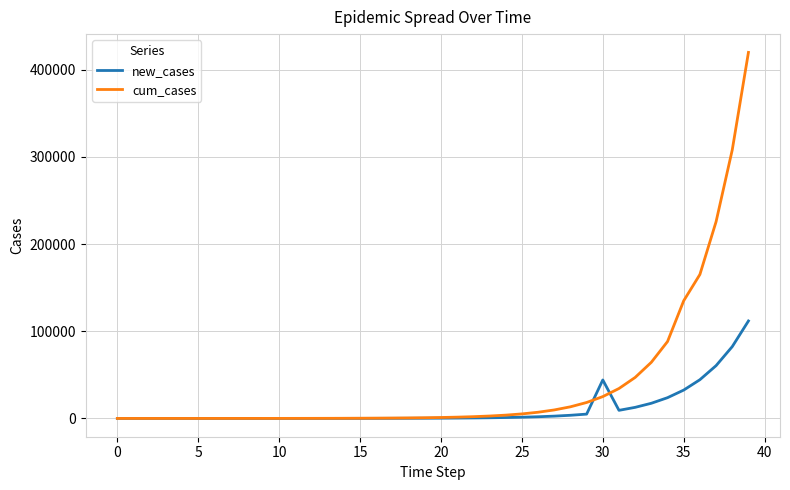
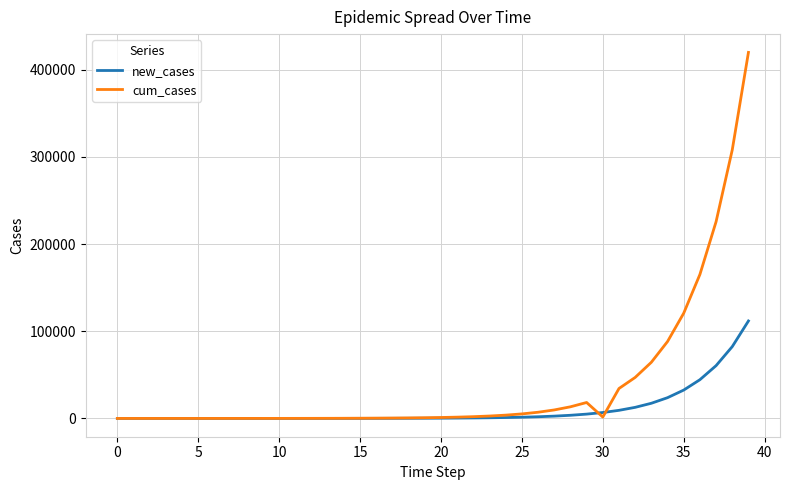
new_cases, 30: 40000 -> 10000
cum_cases, 30: 30000 -> 0
cum_cases, 35: 140000 -> 120000
